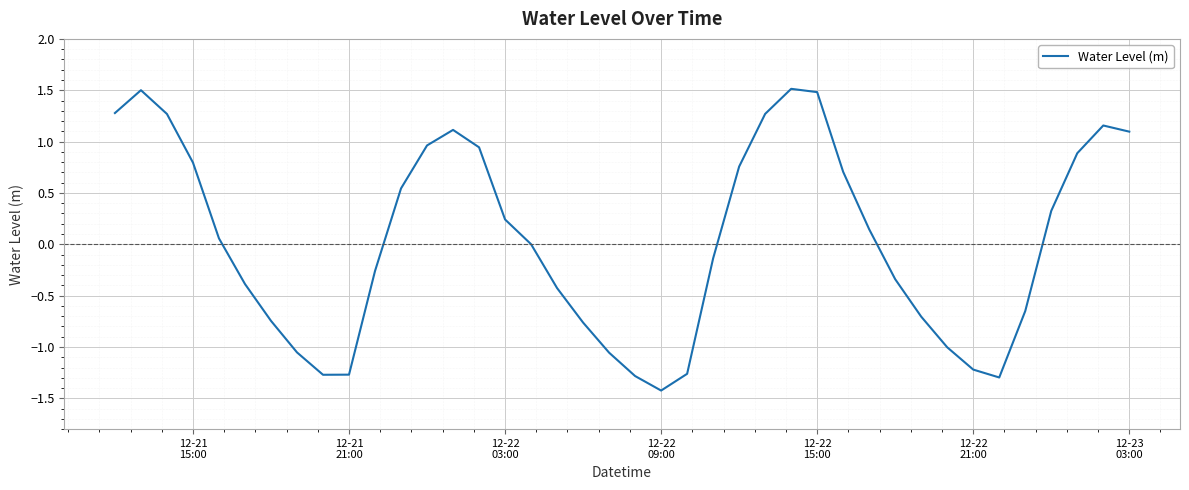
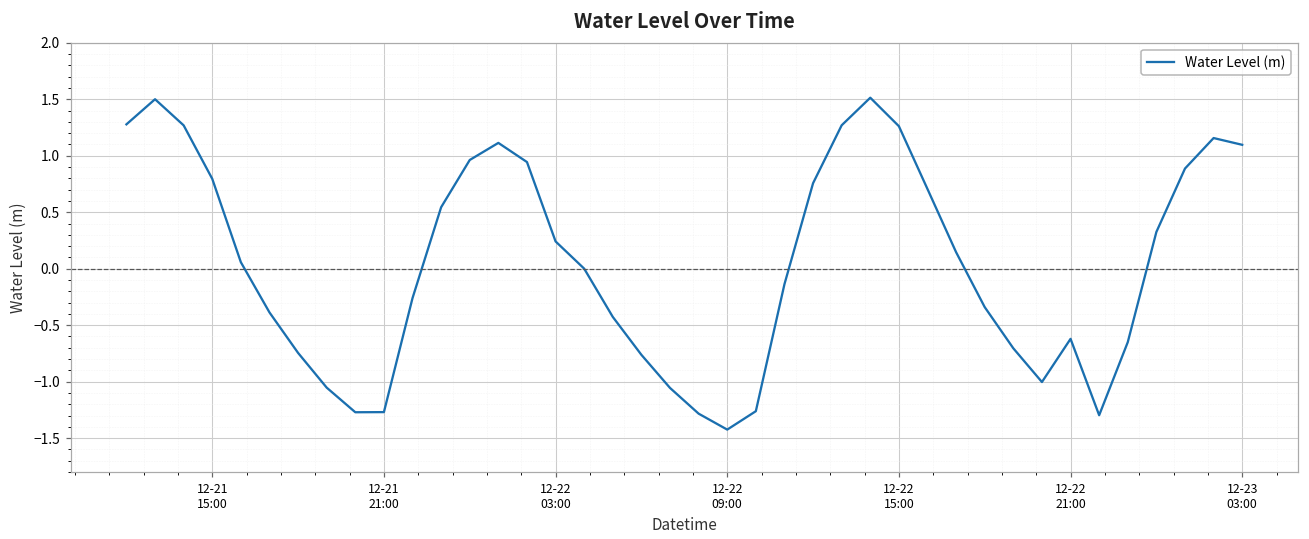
12-22 15:00: 1.48 -> 1.26
12-22 21:00: -1.22 -> -0.62
